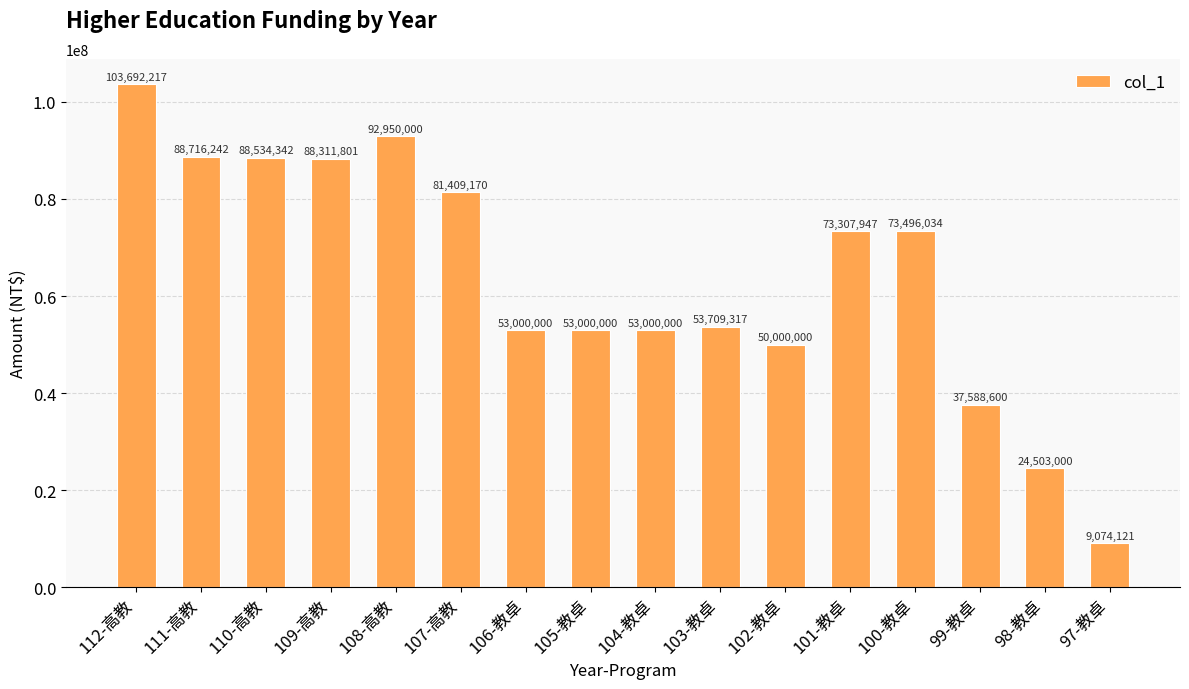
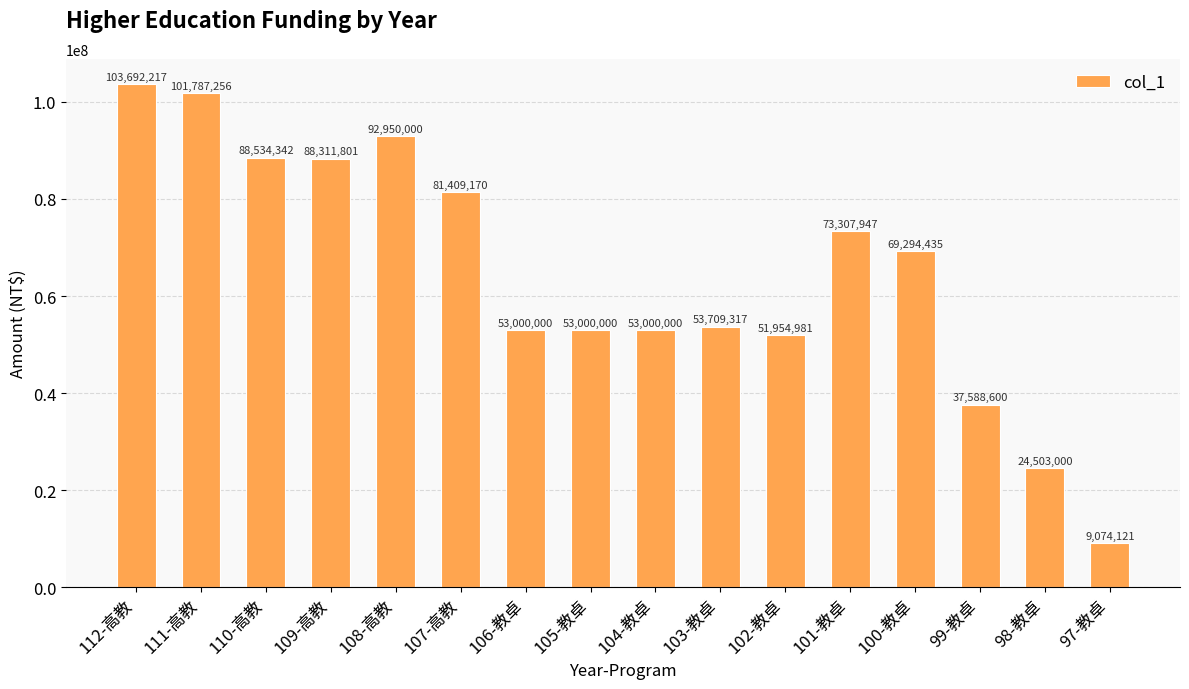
111-高教: 88,716,242 -> 101,787,256
102-教卓: 50,000,000 -> 51,954,981
100-教卓: 73,496,034 -> 69,294,435
